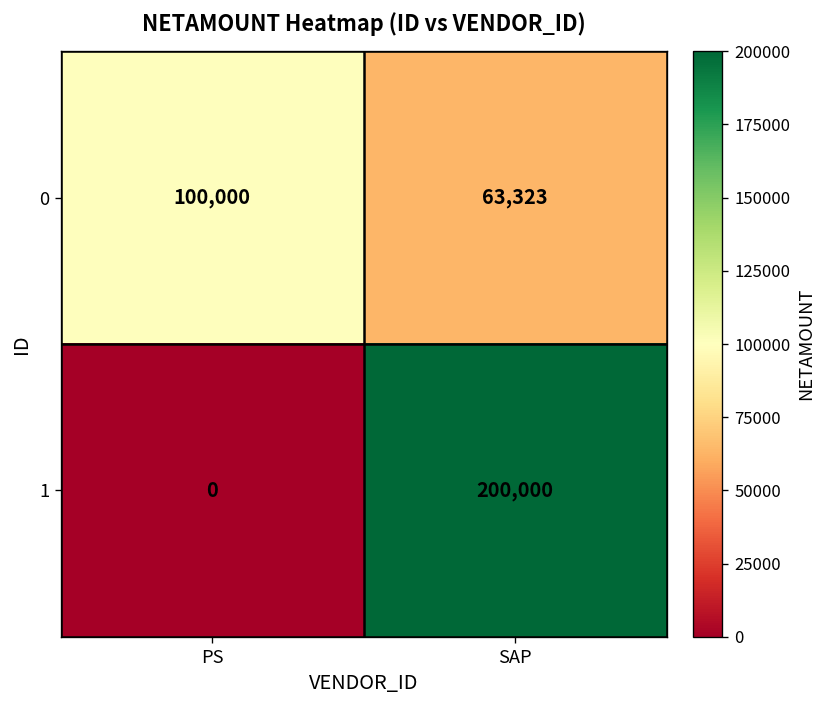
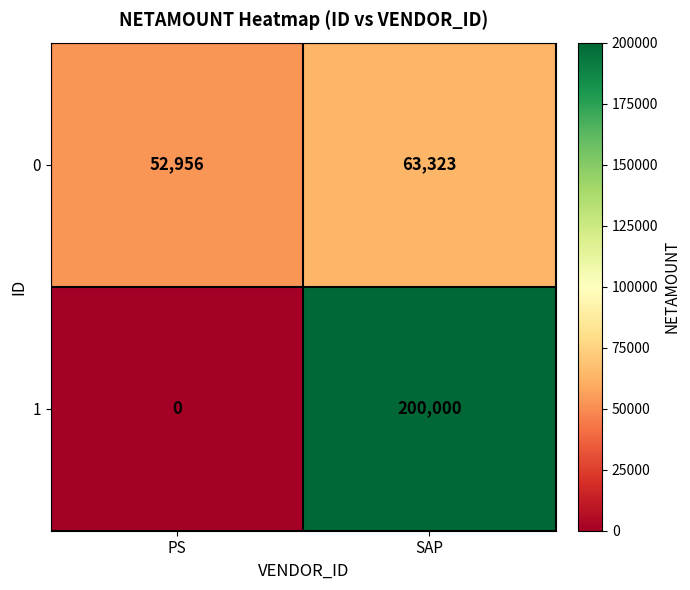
0, PS: 100,000 -> 52,956
